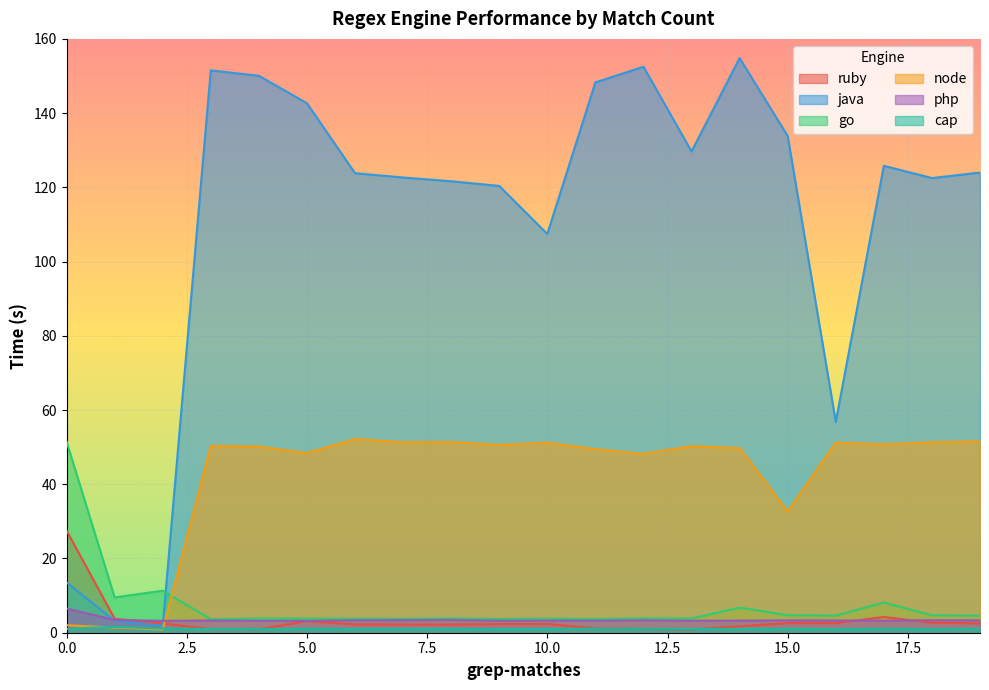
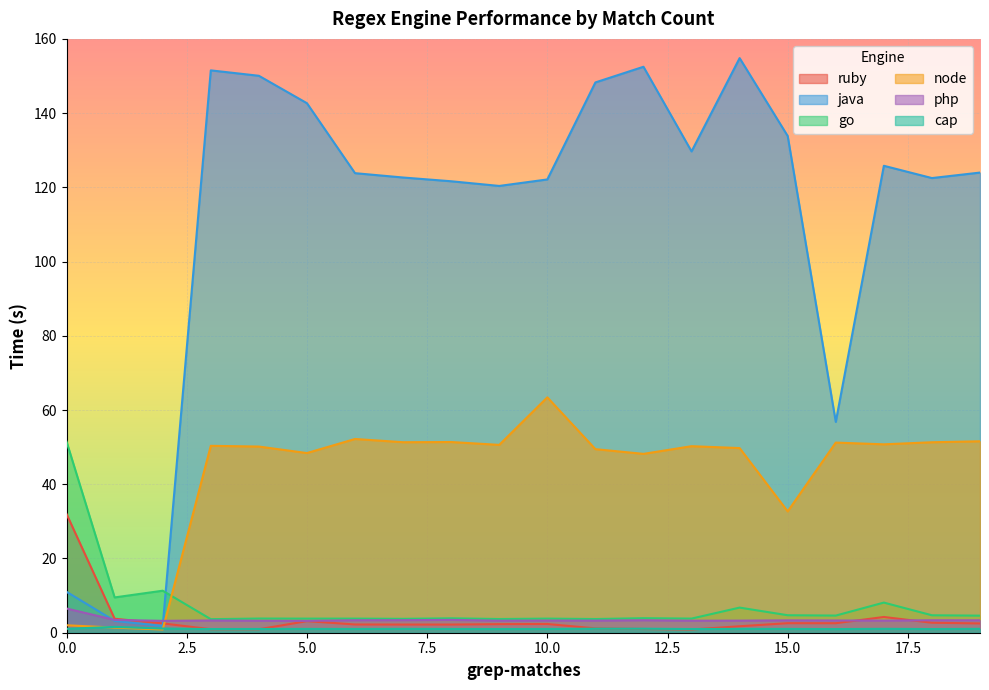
ruby, 0.0: 28 -> 32
java, 0.0: 14 -> 11
java, 10.0: 107 -> 122
node, 10.0: 51 -> 63
